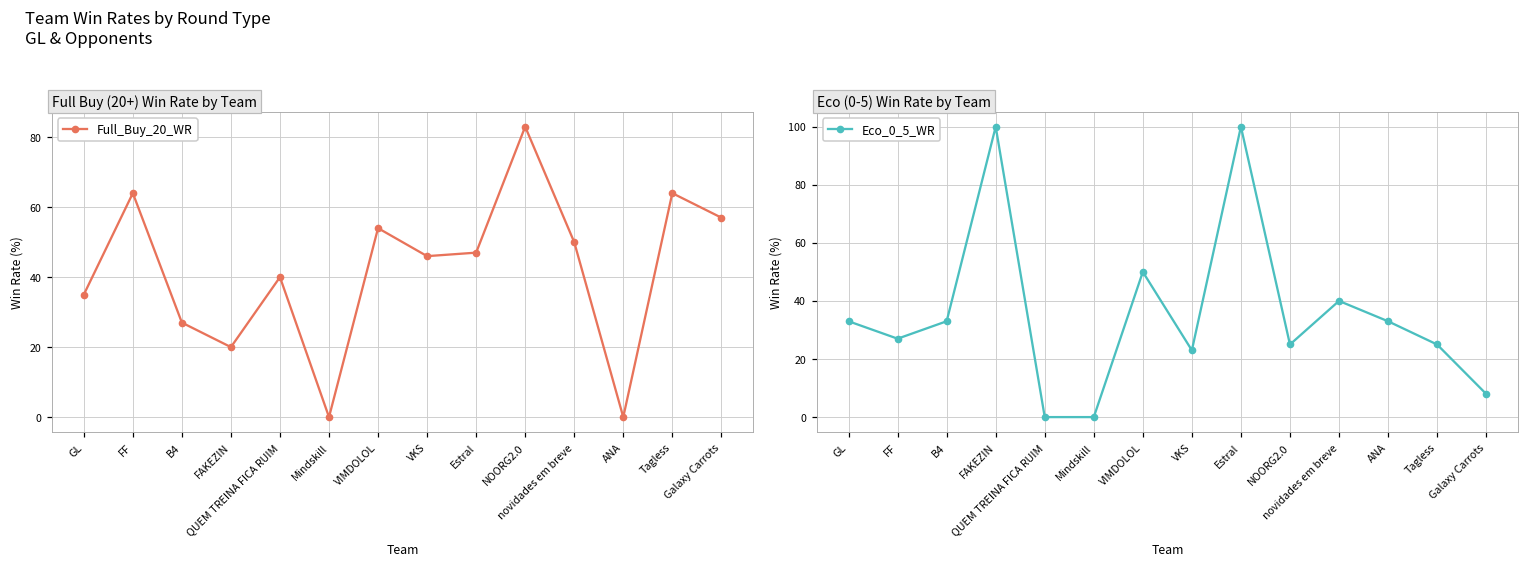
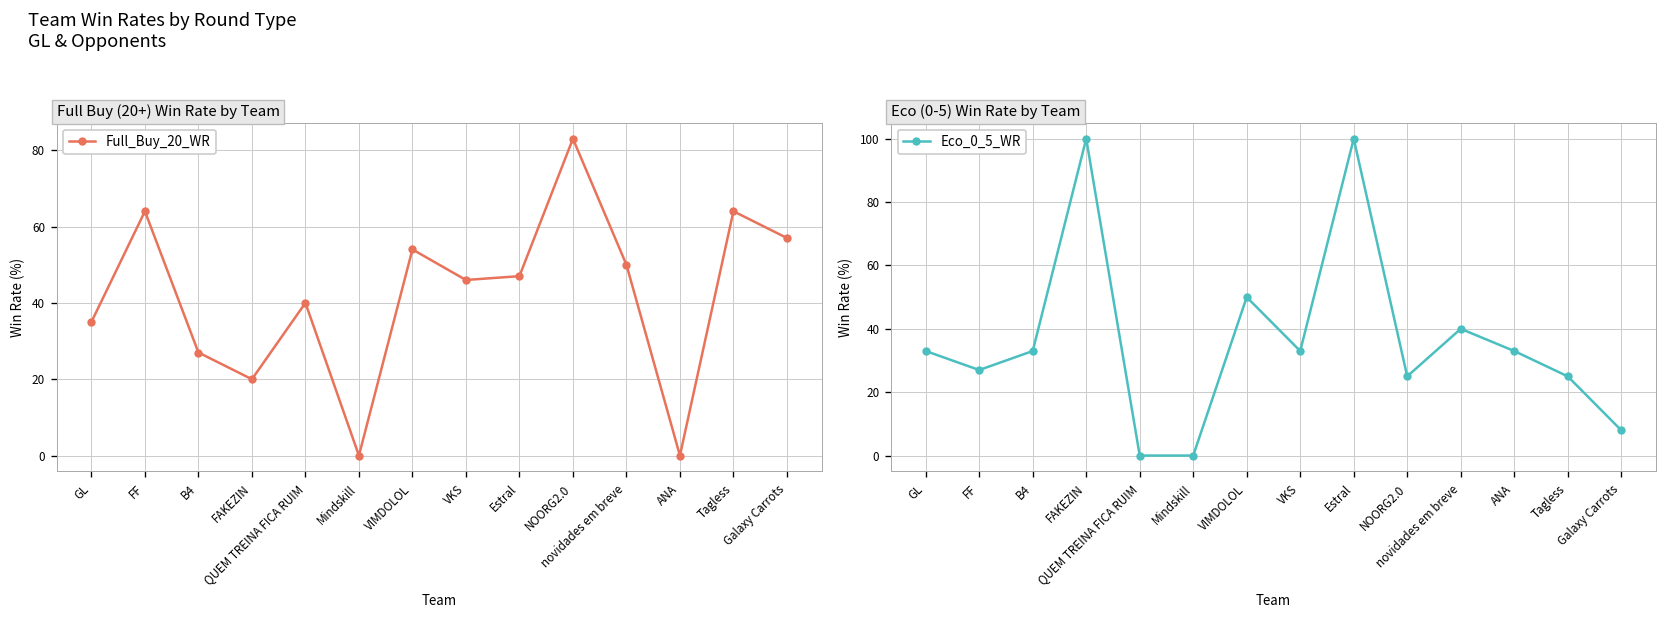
Eco (0-5) Win Rate by Team, VKS: 23 -> 33
